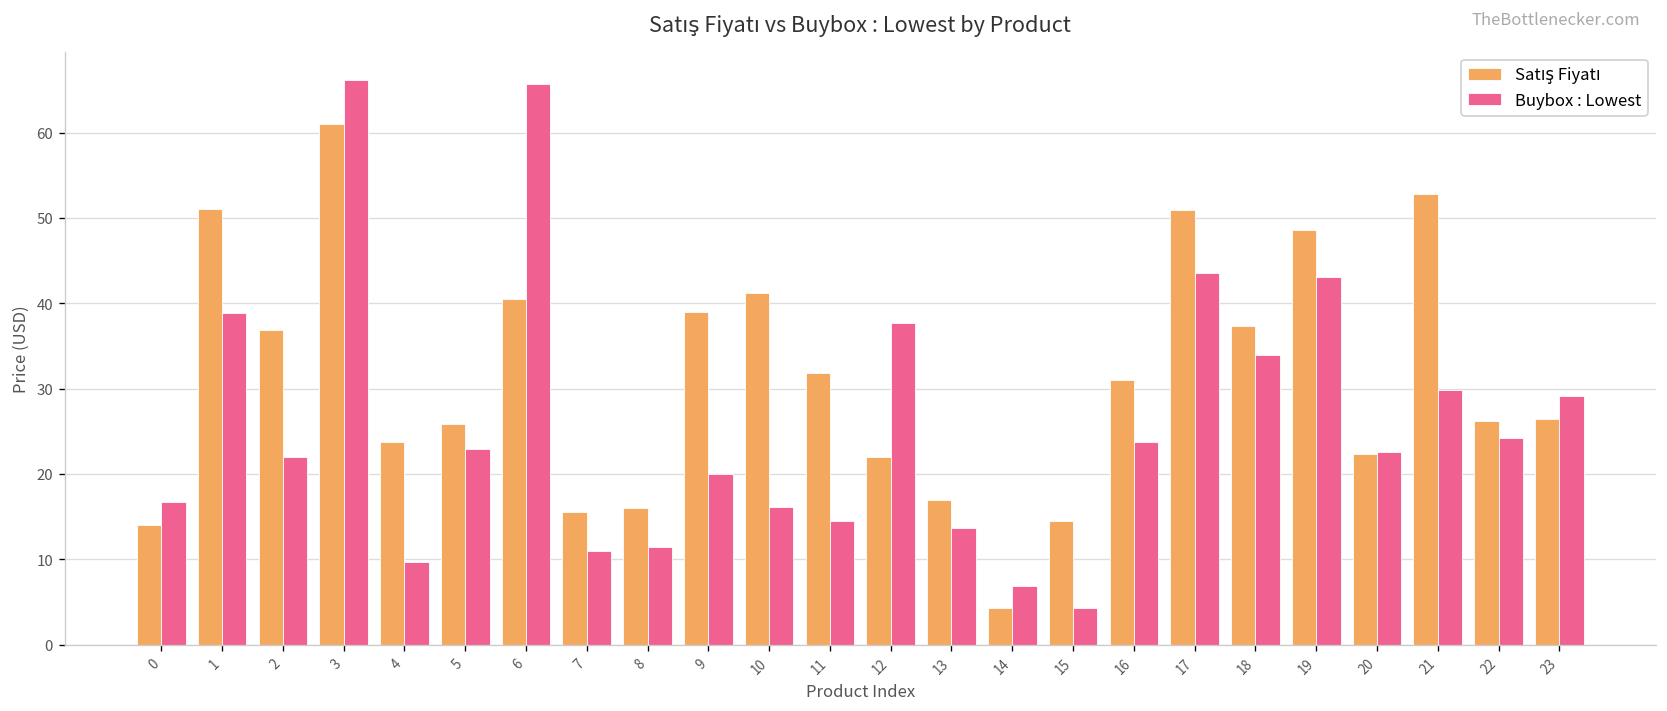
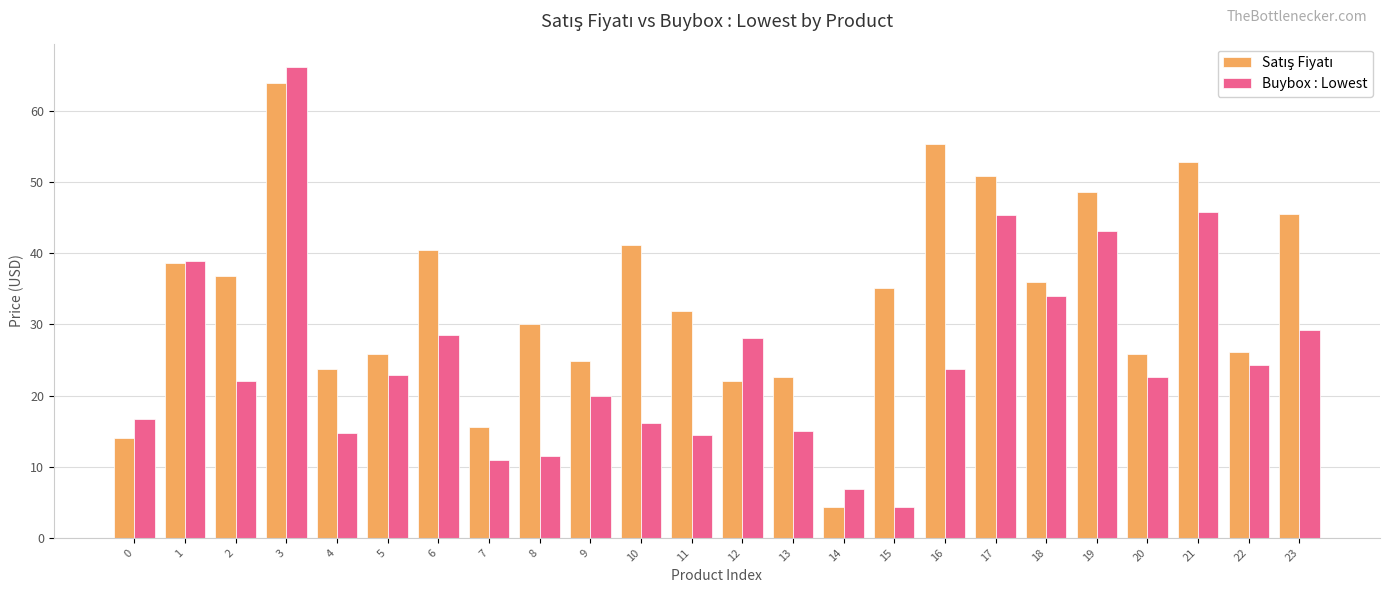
Satış Fiyatı, 1: 51 -> 39
Satış Fiyatı, 3: 61 -> 64
Buybox : Lowest, 4: 10 -> 15
Buybox : Lowest, 6: 66 -> 29
Satış Fiyatı, 8: 16 -> 30
Satış Fiyatı, 9: 39 -> 25
Buybox : Lowest, 12: 38 -> 28
Satış Fiyatı, 13: 17 -> 23
Buybox : Lowest, 13: 14 -> 15
Satış Fiyatı, 15: 14 -> 35
Satış Fiyatı, 16: 31 -> 55
Buybox : Lowest, 17: 44 -> 45
Satış Fiyatı, 18: 37 -> 36
Satış Fiyatı, 20: 22 -> 26
Buybox : Lowest, 21: 30 -> 46
Satış Fiyatı, 23: 26 -> 46
